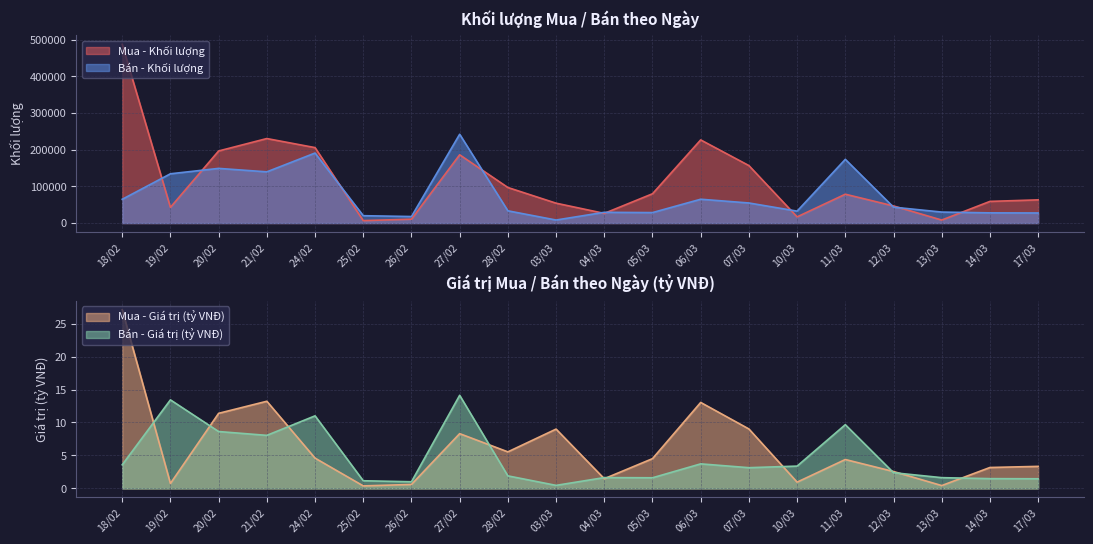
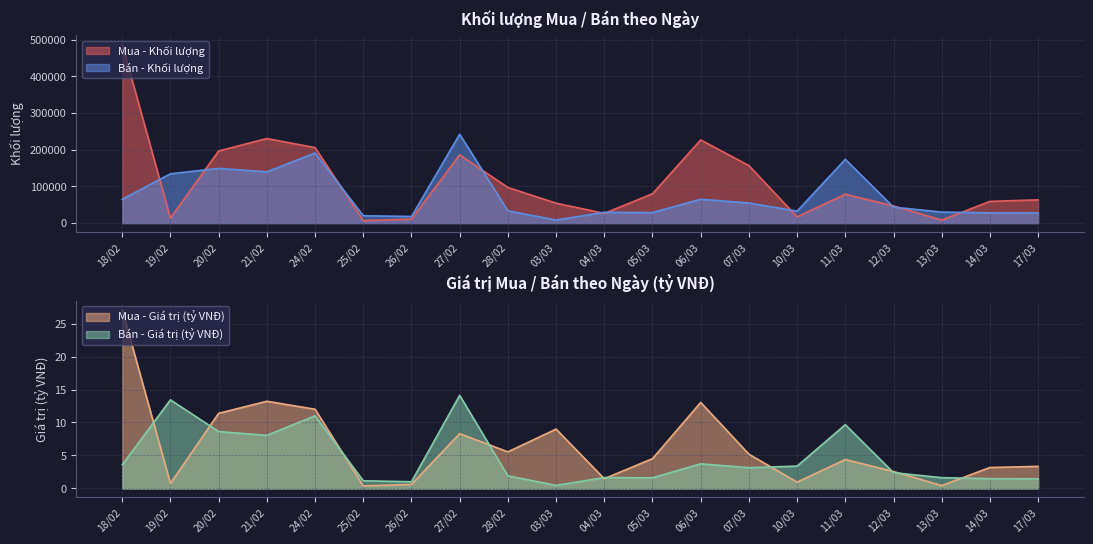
Khối lượng Mua / Bán theo Ngày, Mua - Khối lượng, 19/02: 40000 -> 10000
Giá trị Mua / Bán theo Ngày (tỷ VNĐ), Mua - Giá trị (tỷ VNĐ), 24/02: 5 -> 12
Giá trị Mua / Bán theo Ngày (tỷ VNĐ), Mua - Giá trị (tỷ VNĐ), 07/03: 9 -> 5
